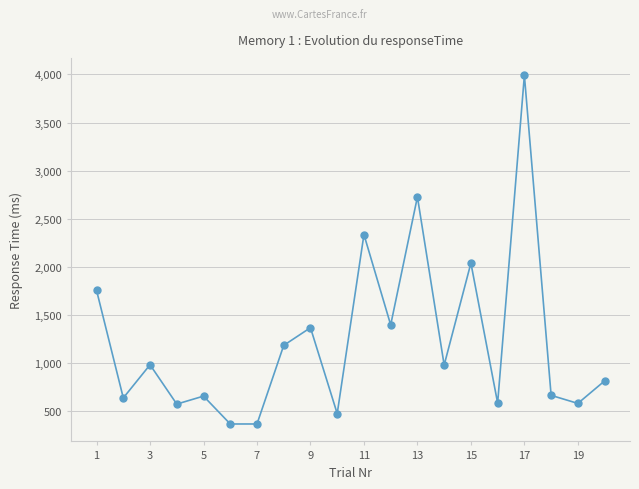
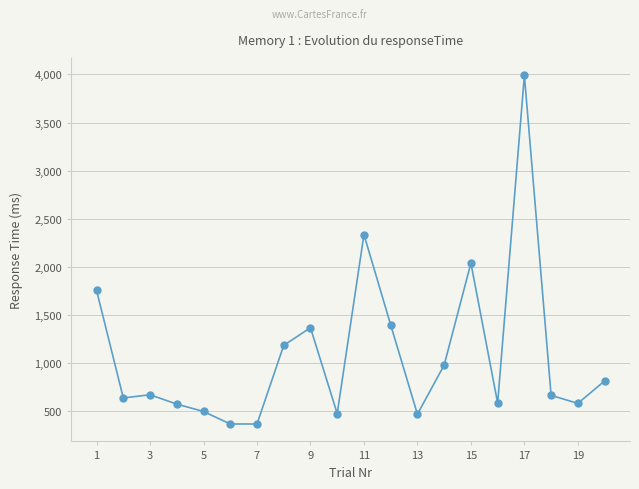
3: 1,000 -> 700
5: 700 -> 500
13: 2,700 -> 500
